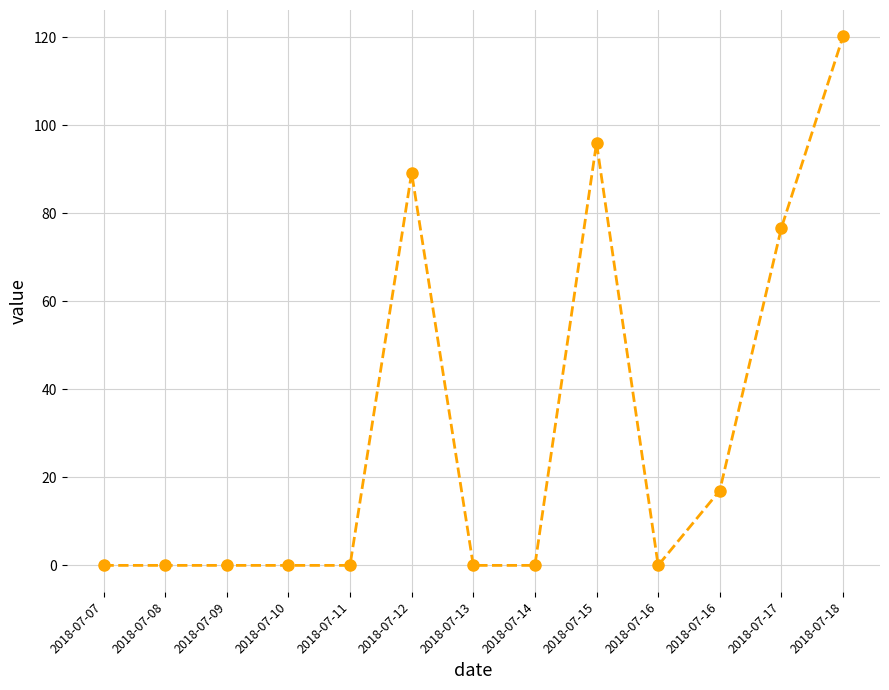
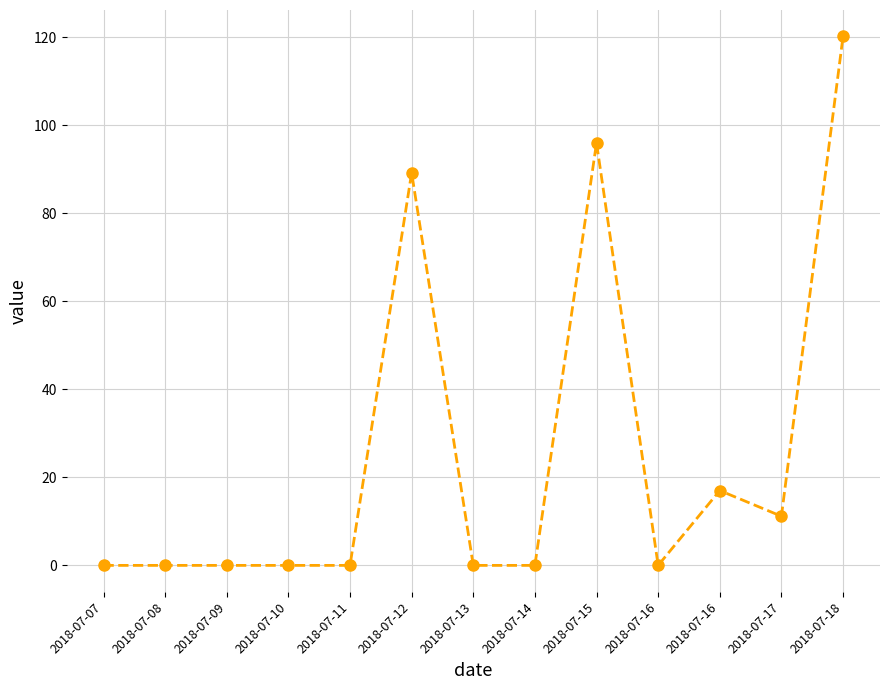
2018-07-17: 77 -> 11
